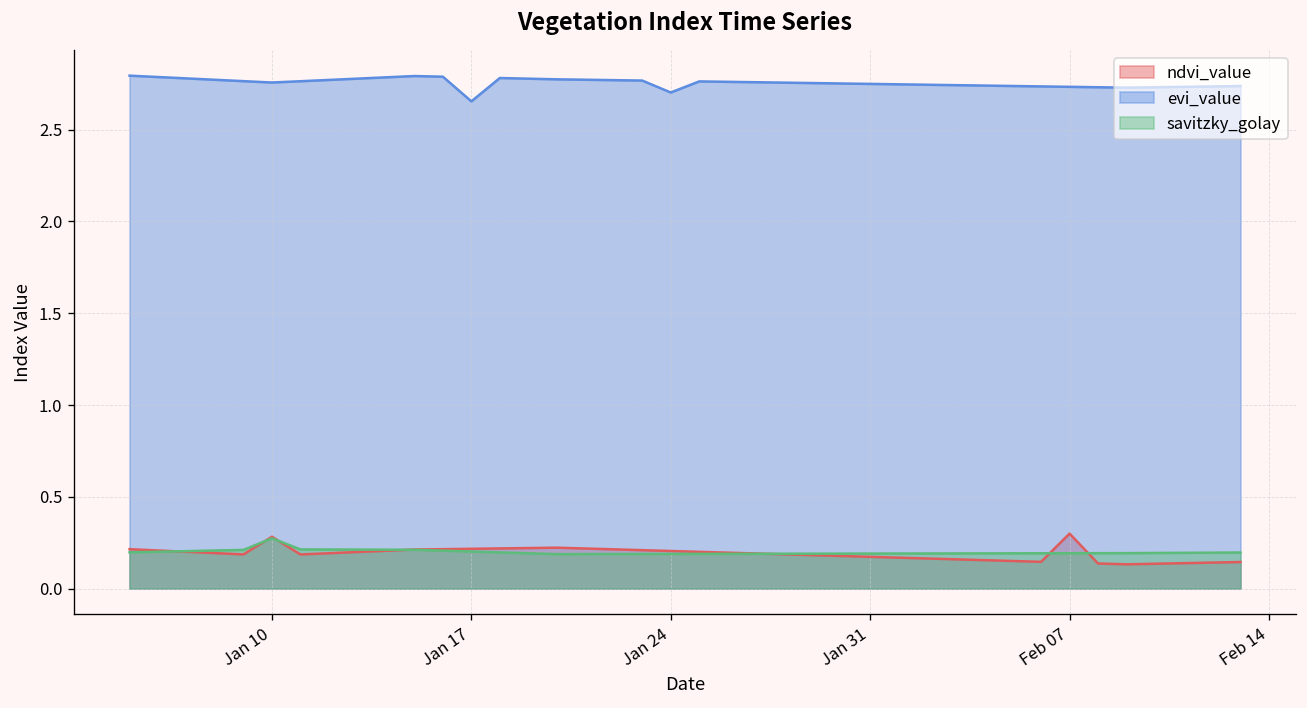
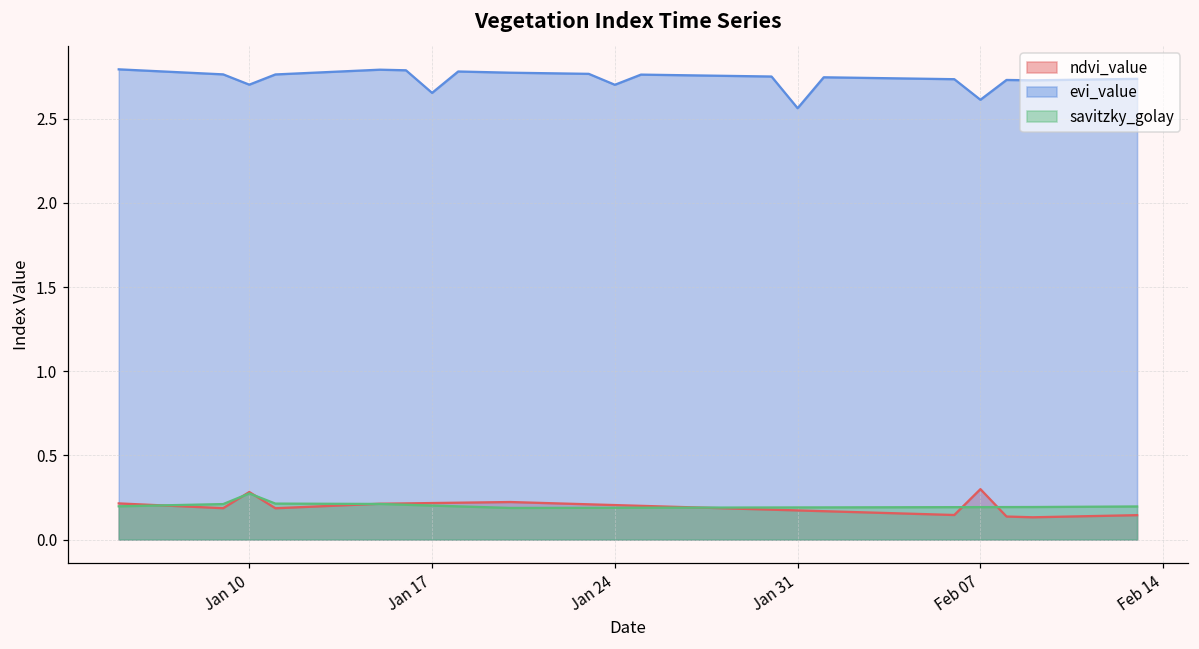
evi_value, Jan 10: 2.76 -> 2.70
evi_value, Jan 31: 2.75 -> 2.56
evi_value, Feb 07: 2.73 -> 2.61
